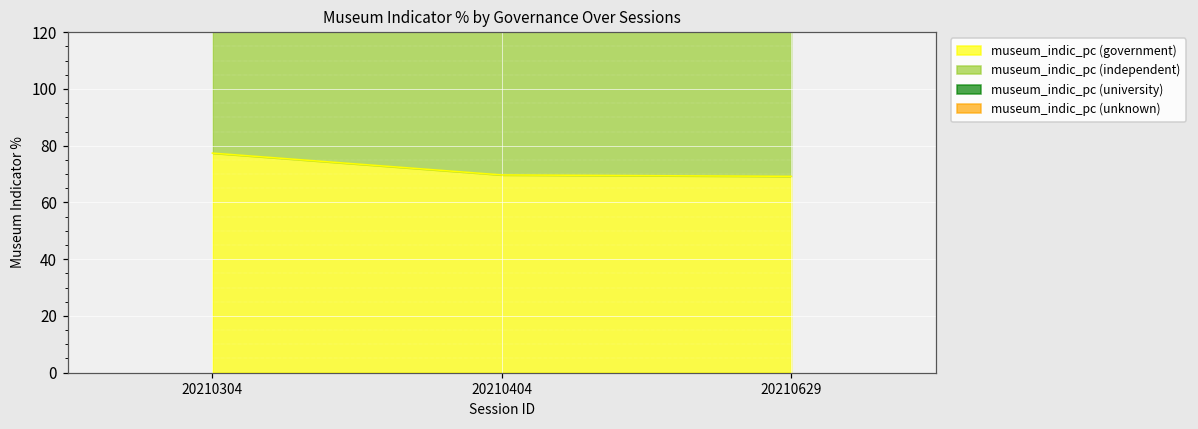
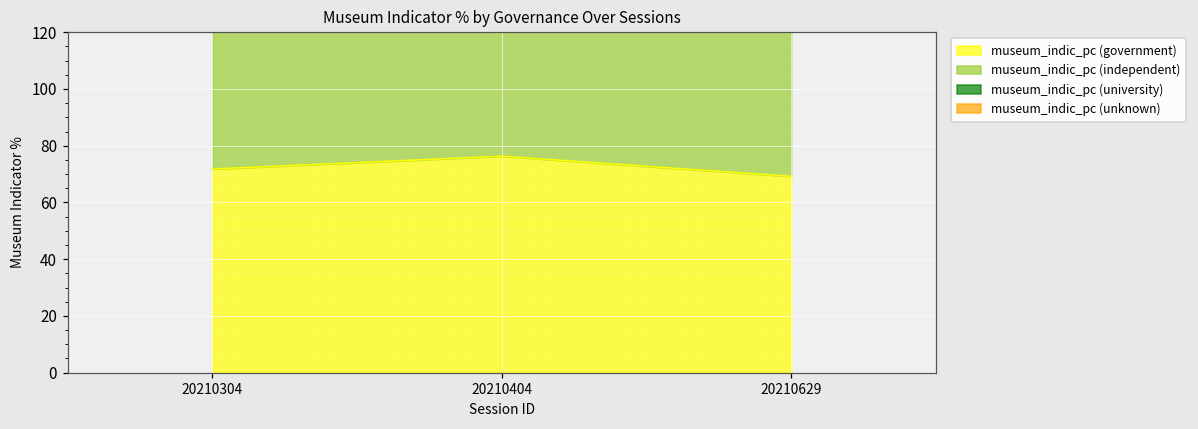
museum_indic_pc (government), 20210304: 77 -> 72
museum_indic_pc (government), 20210404: 70 -> 76
